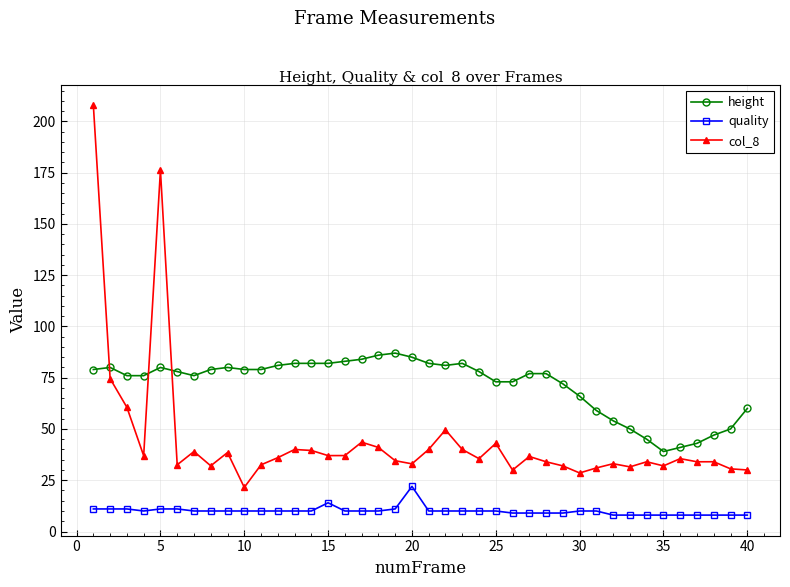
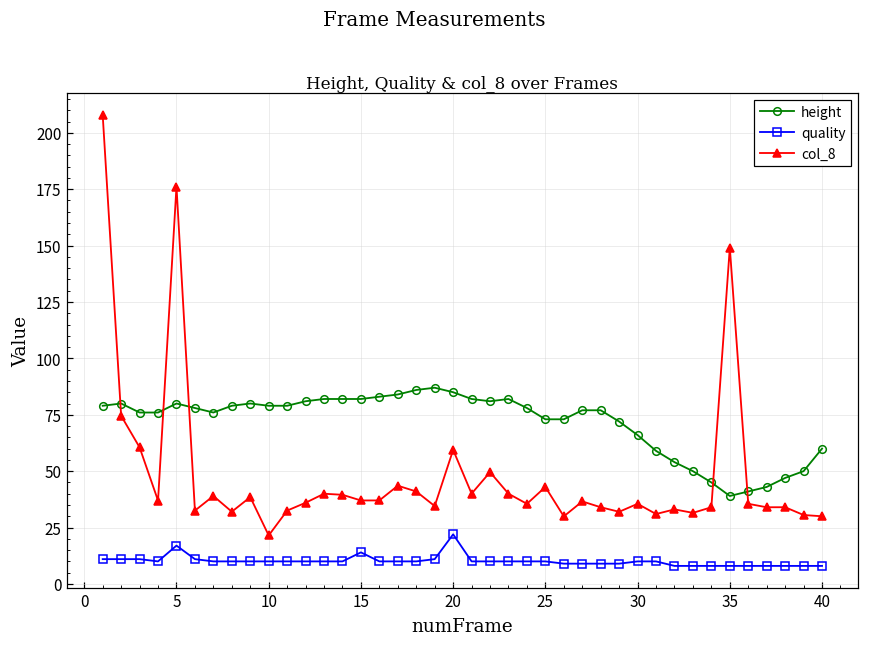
quality, 5: 11 -> 17
col_8, 20: 33 -> 59
col_8, 30: 29 -> 36
col_8, 35: 32 -> 149
